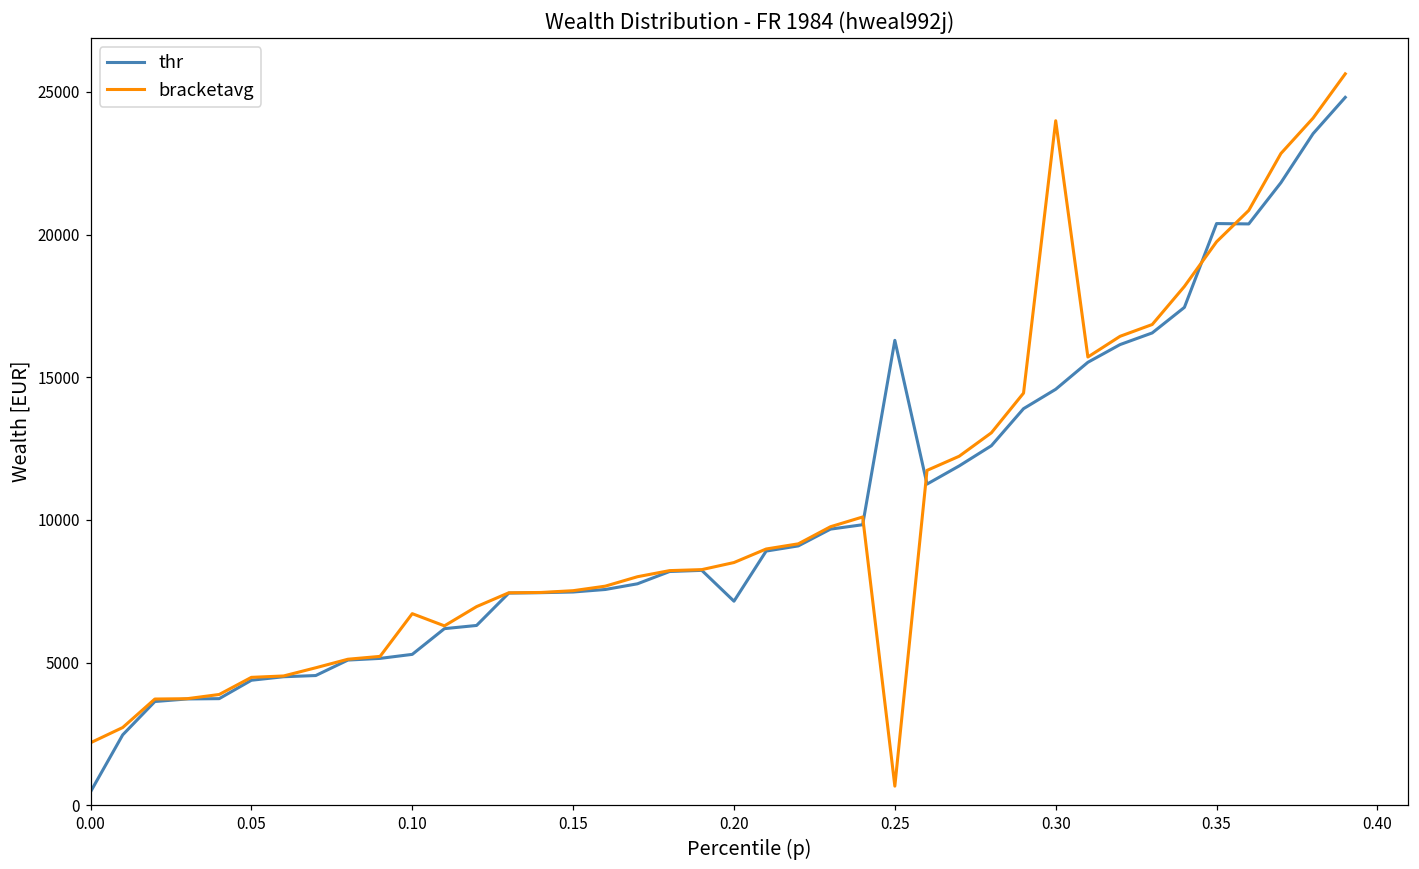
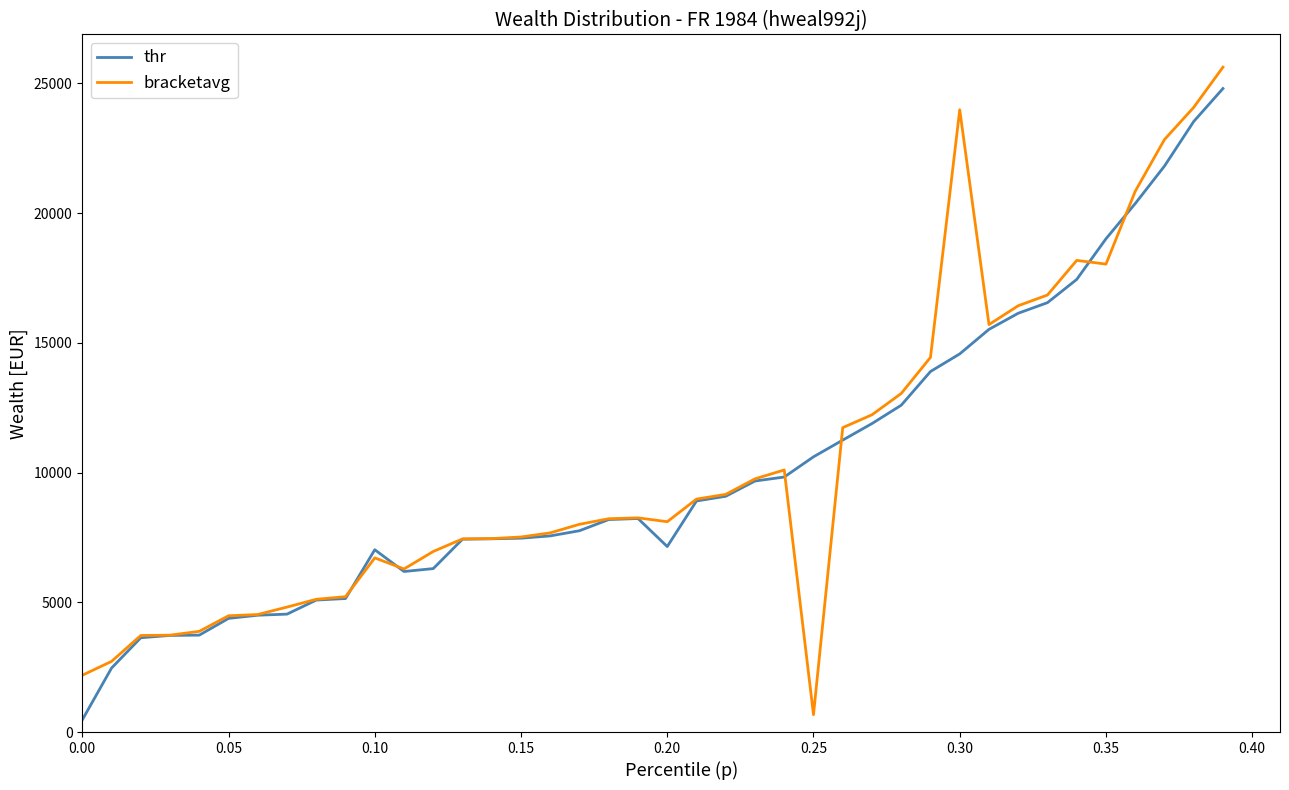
thr, 0.10: 5300 -> 7000
bracketavg, 0.20: 8500 -> 8100
thr, 0.25: 16300 -> 10600
thr, 0.35: 20400 -> 19000
bracketavg, 0.35: 19700 -> 18000
